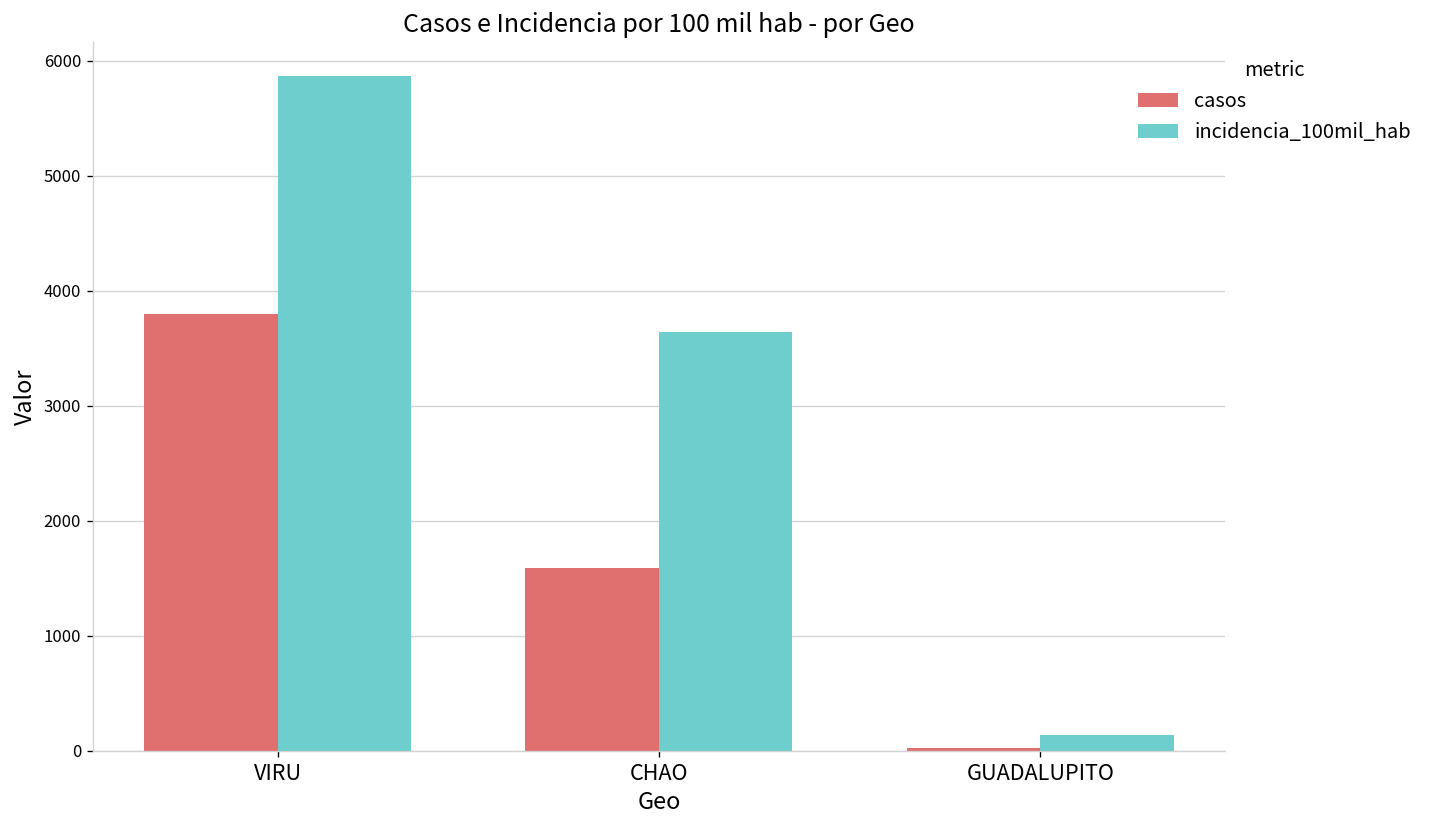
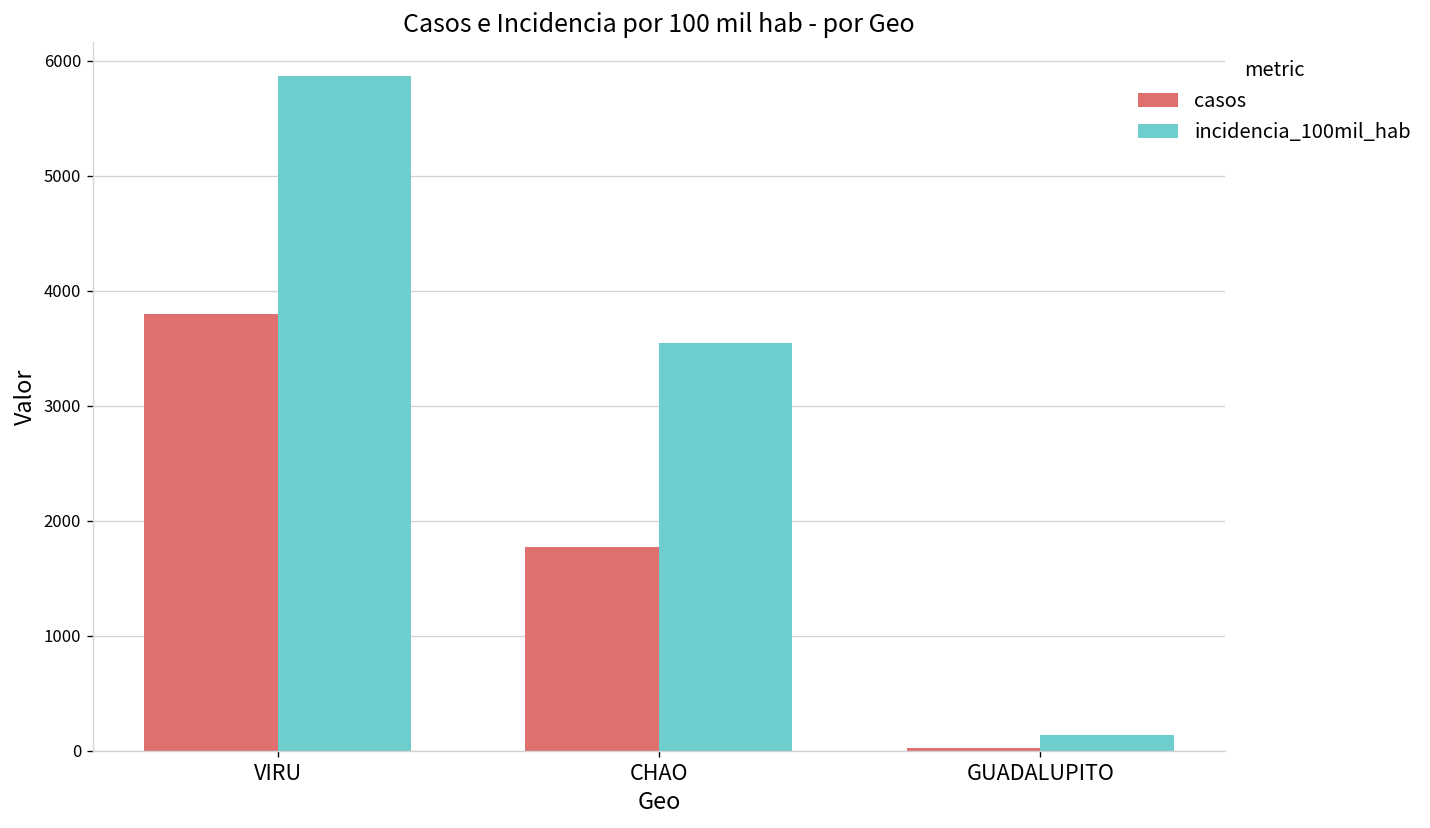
casos, CHAO: 1600 -> 1800
incidencia_100mil_hab, CHAO: 3600 -> 3500
